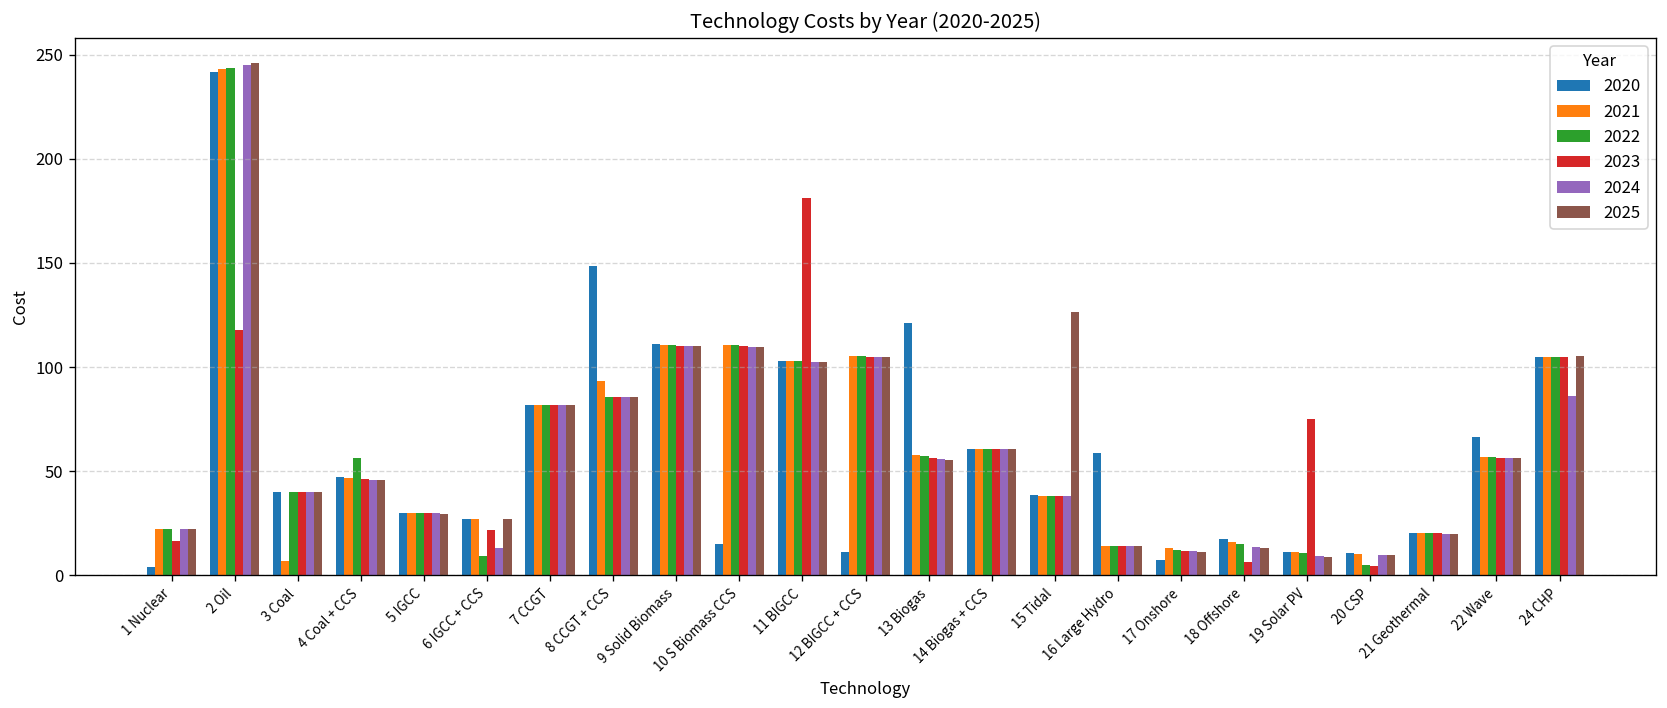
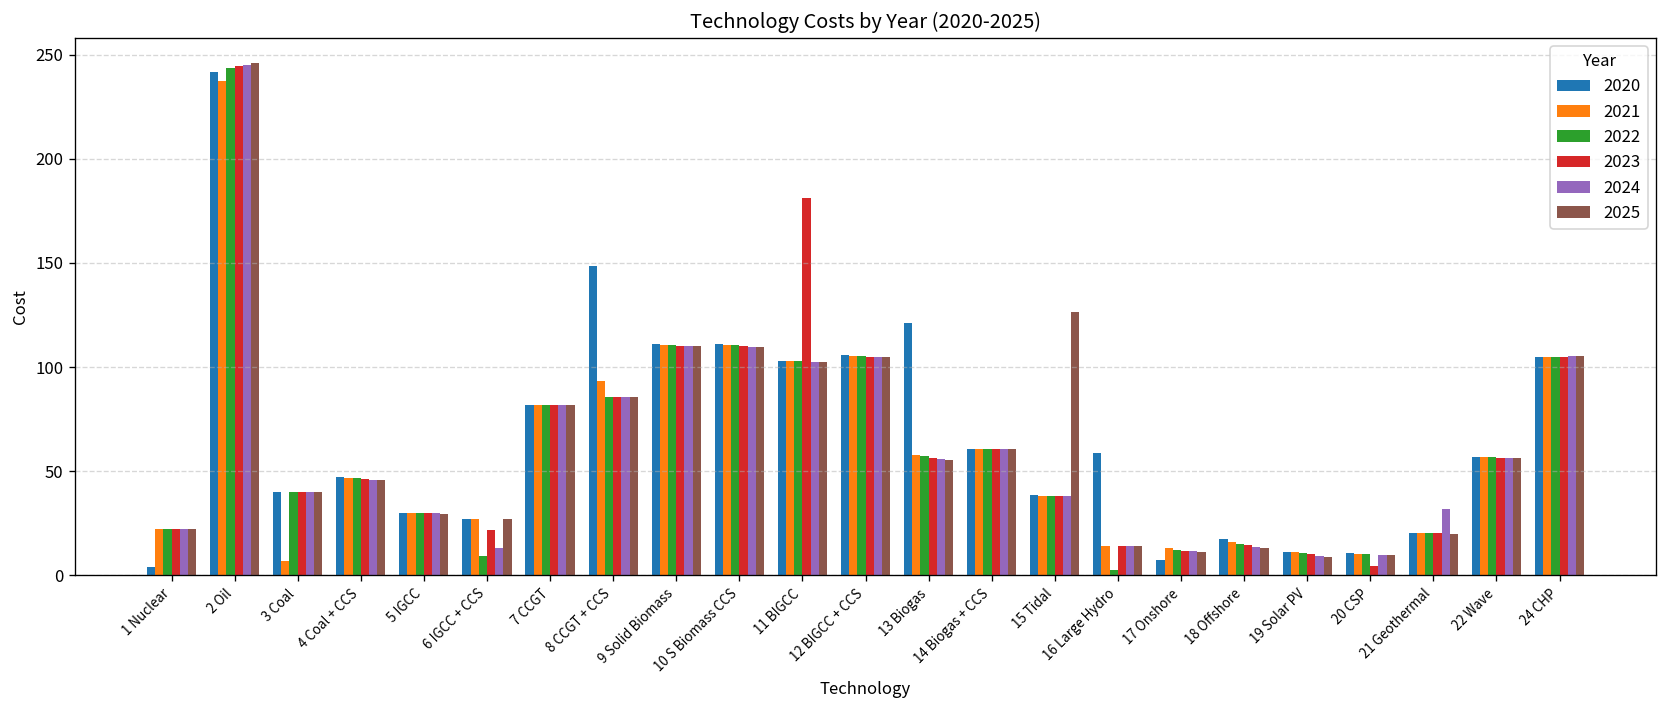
2023, 1 Nuclear: 17 -> 22
2021, 2 Oil: 243 -> 237
2023, 2 Oil: 118 -> 245
2022, 4 Coal + CCS: 56 -> 47
2020, 10 S Biomass CCS: 15 -> 111
2020, 12 BIGCC + CCS: 11 -> 106
2022, 16 Large Hydro: 14 -> 3
2023, 18 Offshore: 6 -> 14
2023, 19 Solar PV: 75 -> 10
2022, 20 CSP: 5 -> 10
2024, 21 Geothermal: 20 -> 32
2020, 22 Wave: 66 -> 57
2024, 24 CHP: 86 -> 105
